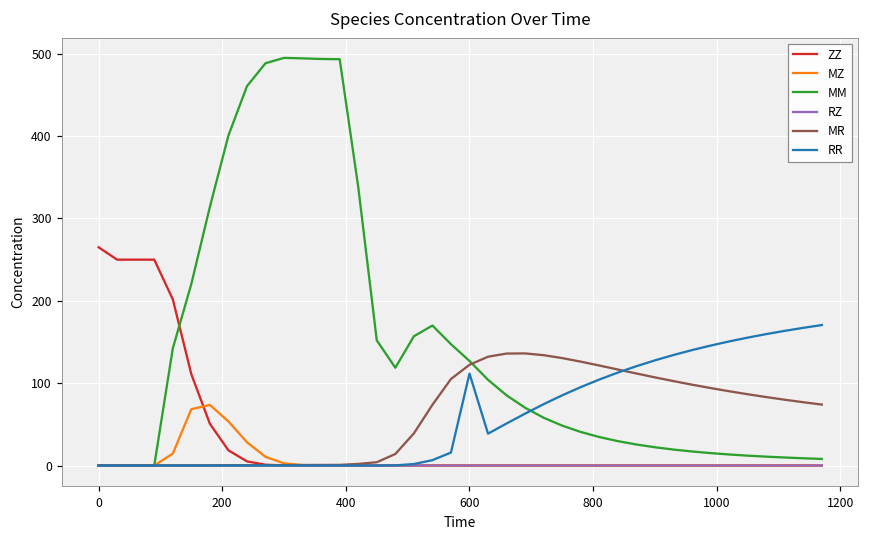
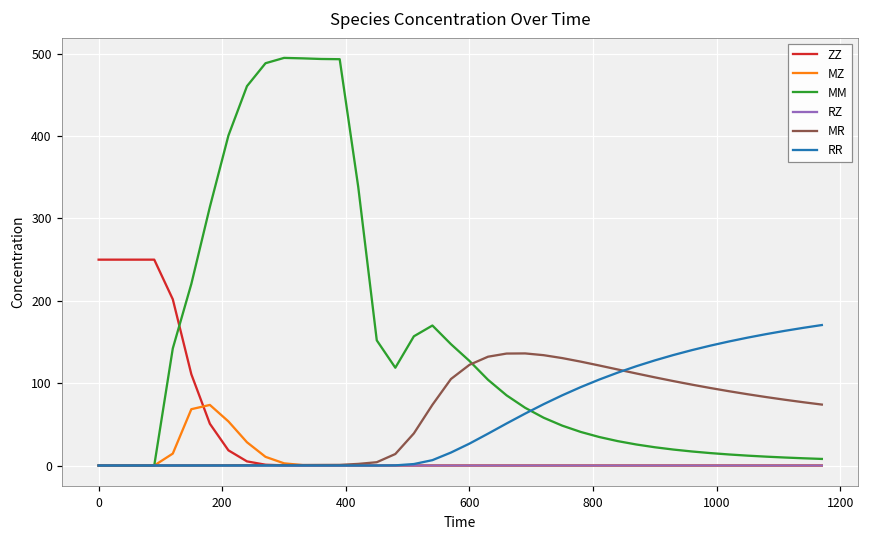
ZZ, 0: 270 -> 250
RR, 600: 110 -> 30
